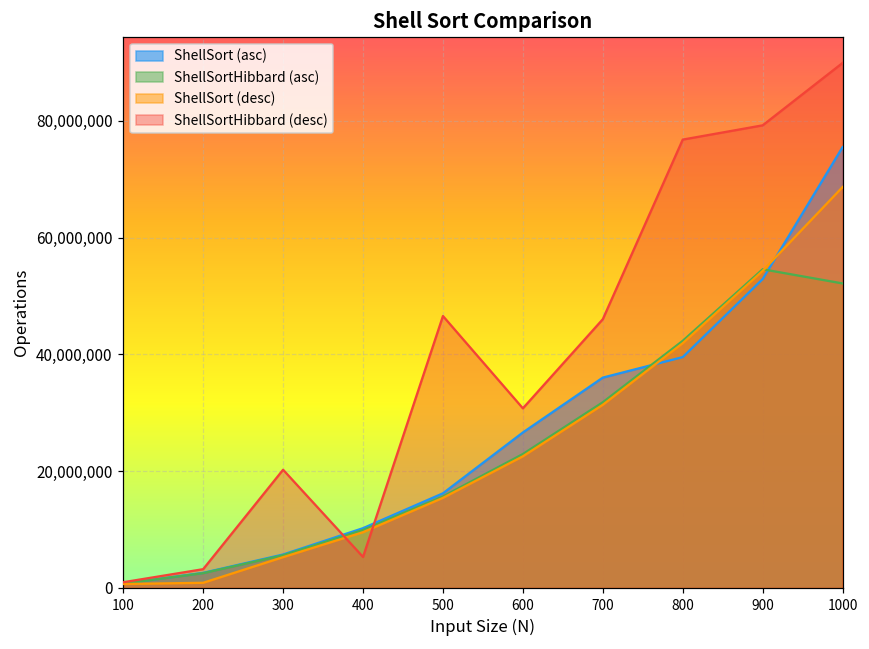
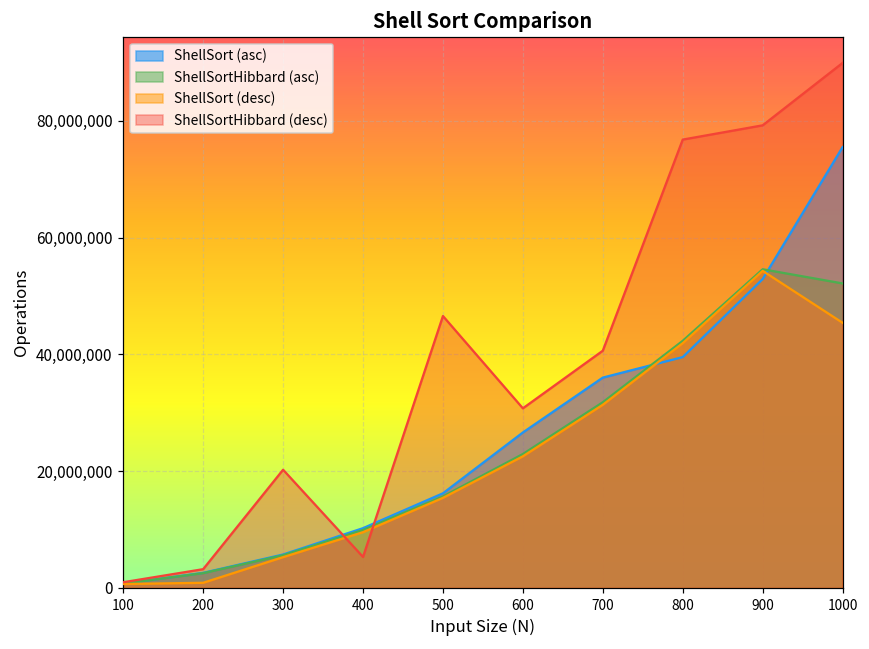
ShellSortHibbard (desc), 700: 46,000,000 -> 41,000,000
ShellSort (desc), 1000: 69,000,000 -> 45,000,000
